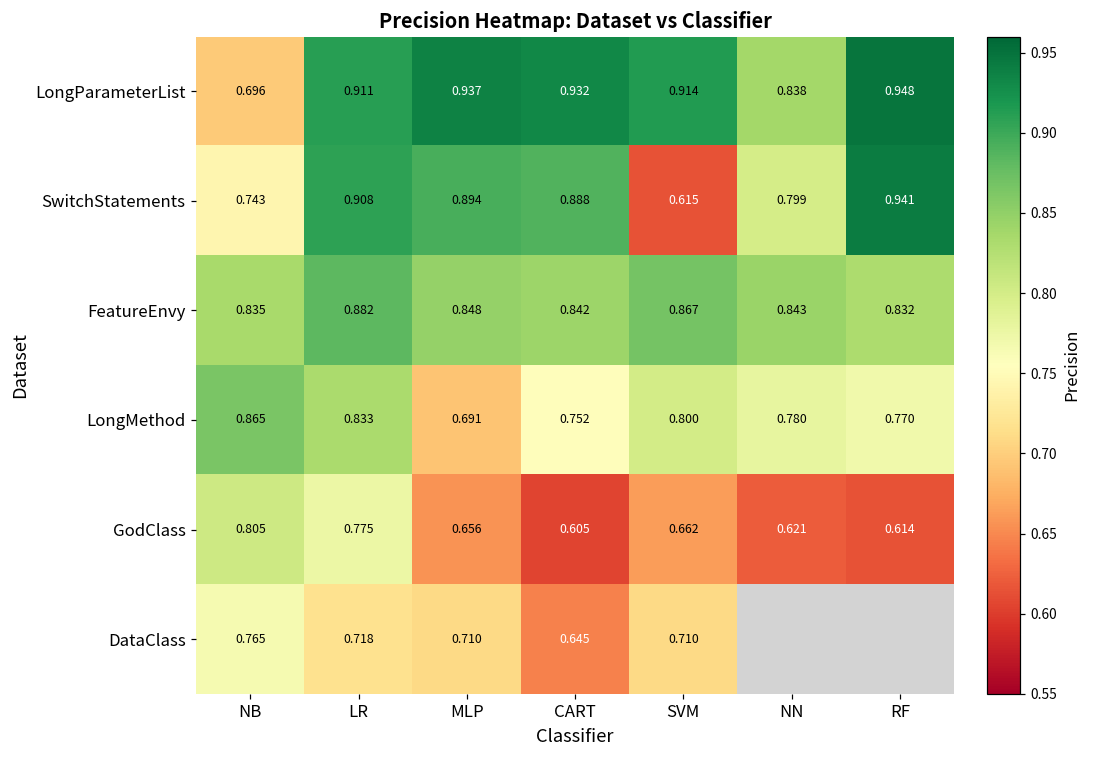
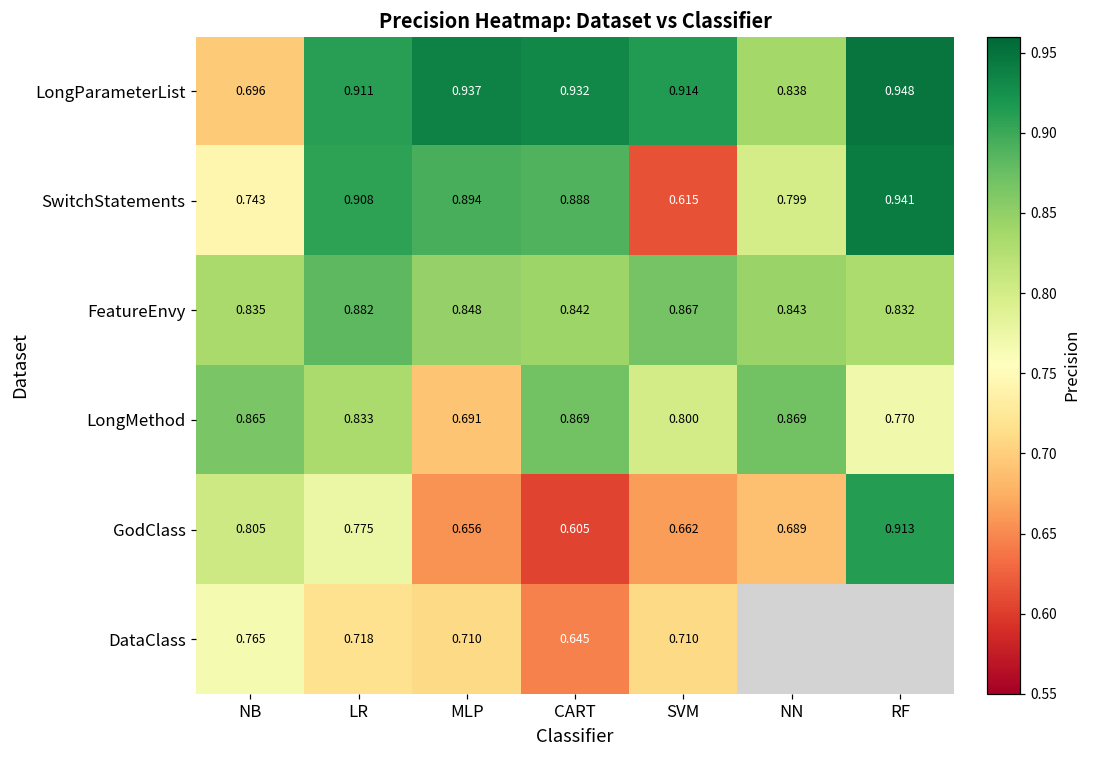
LongMethod, CART: 0.752 -> 0.869
LongMethod, NN: 0.780 -> 0.869
GodClass, NN: 0.621 -> 0.689
GodClass, RF: 0.614 -> 0.913
